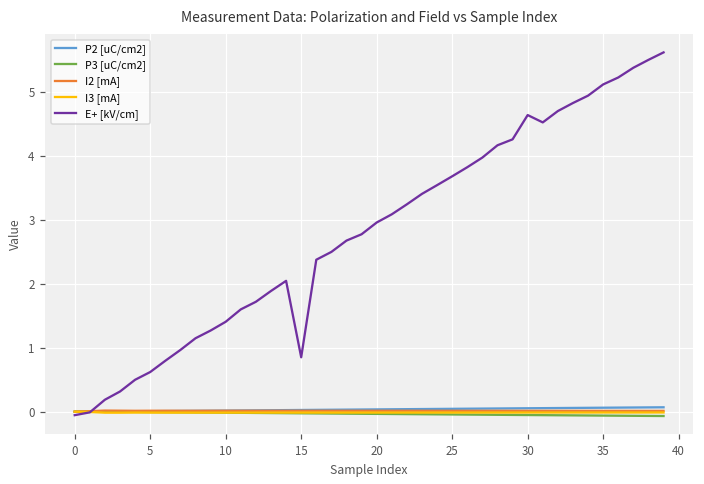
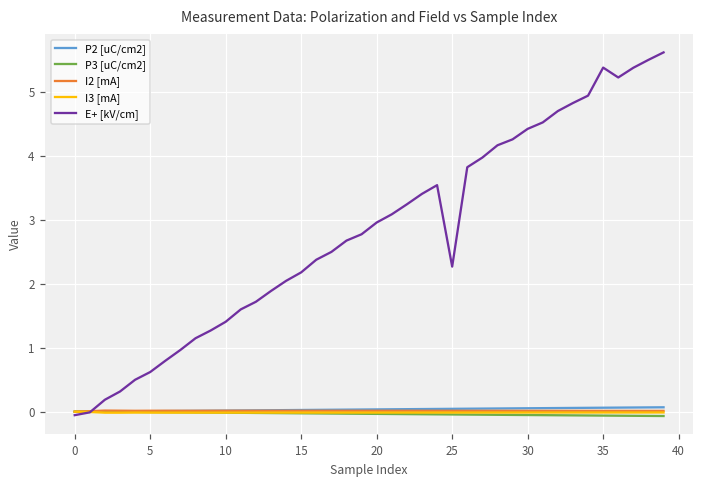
E+ [kV/cm], 15: 0.8 -> 2.2
E+ [kV/cm], 25: 3.7 -> 2.3
E+ [kV/cm], 30: 4.6 -> 4.4
E+ [kV/cm], 35: 5.1 -> 5.4
